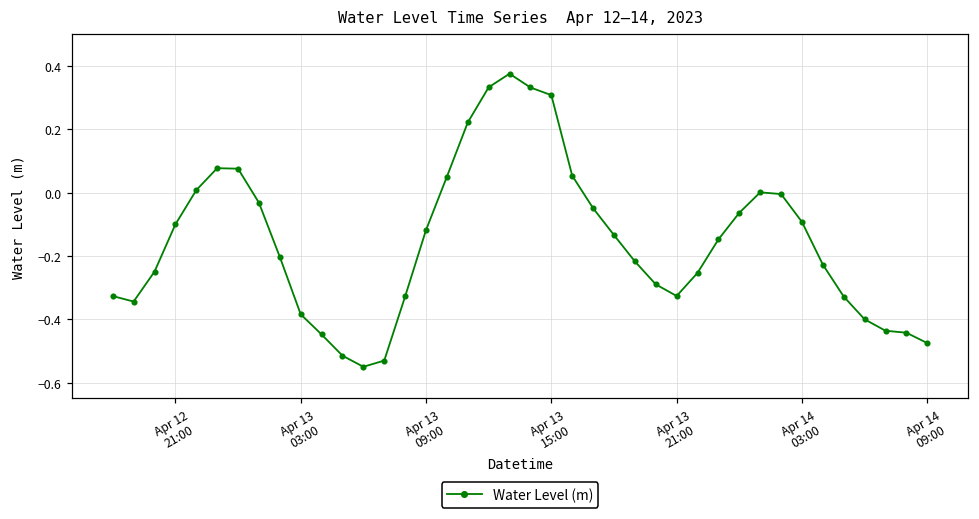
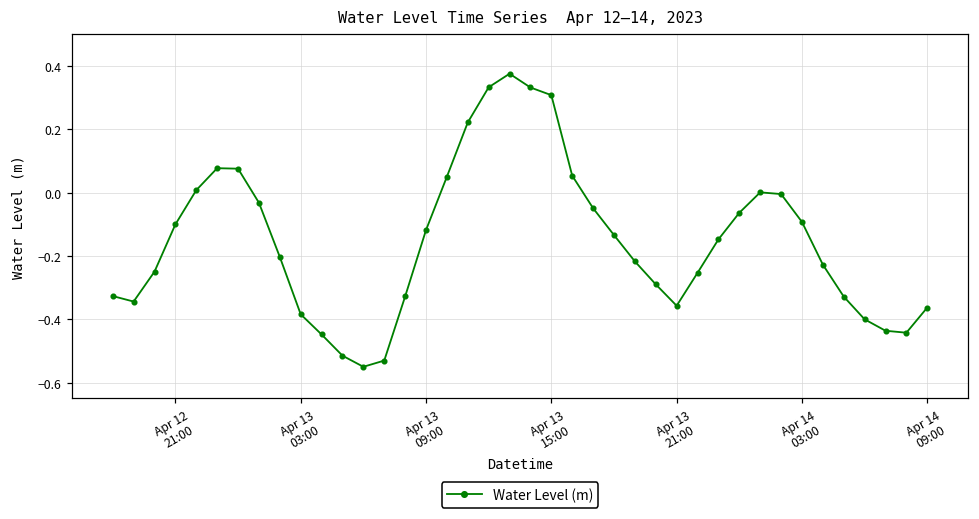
Apr 13 21:00: -0.33 -> -0.36
Apr 14 09:00: -0.48 -> -0.36
